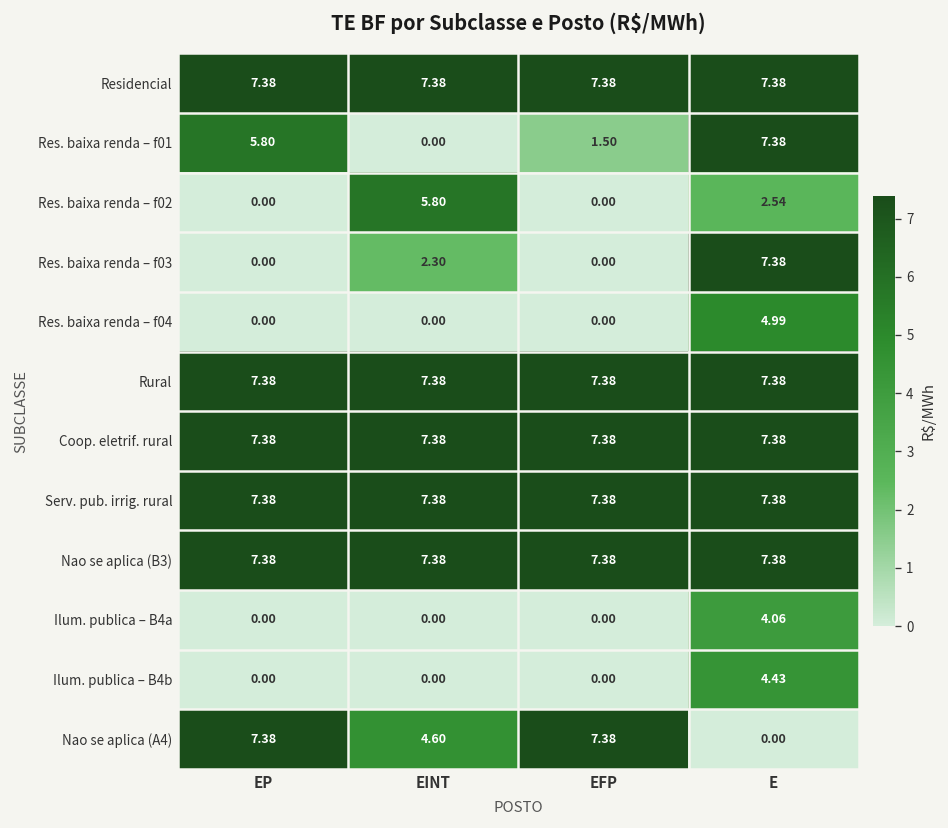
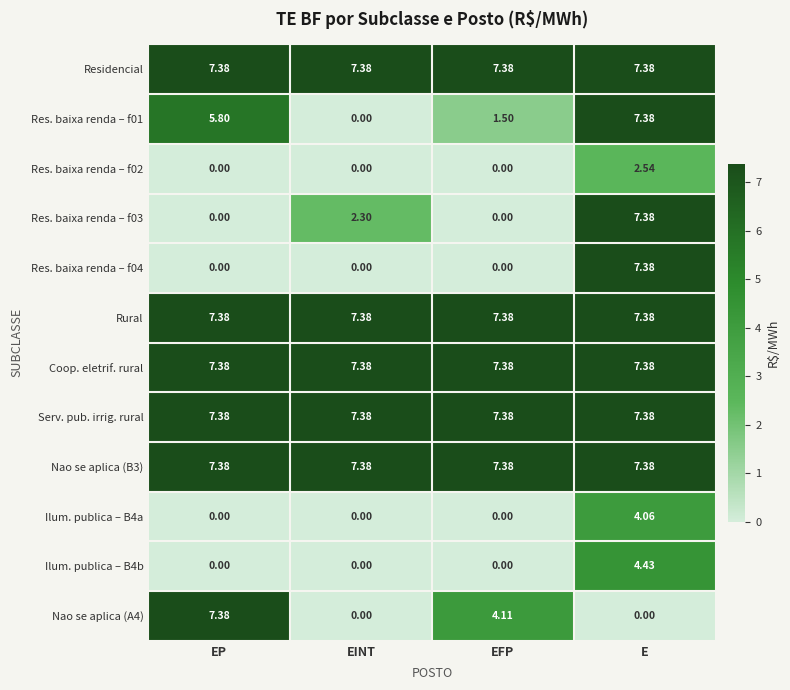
Res. baixa renda – f02, EINT: 5.80 -> 0.00
Res. baixa renda – f04, E: 4.99 -> 7.38
Nao se aplica (A4), EINT: 4.60 -> 0.00
Nao se aplica (A4), EFP: 7.38 -> 4.11
